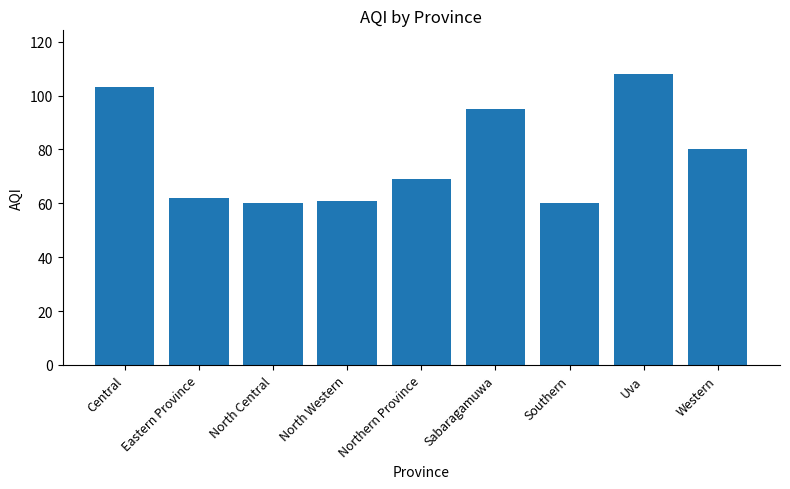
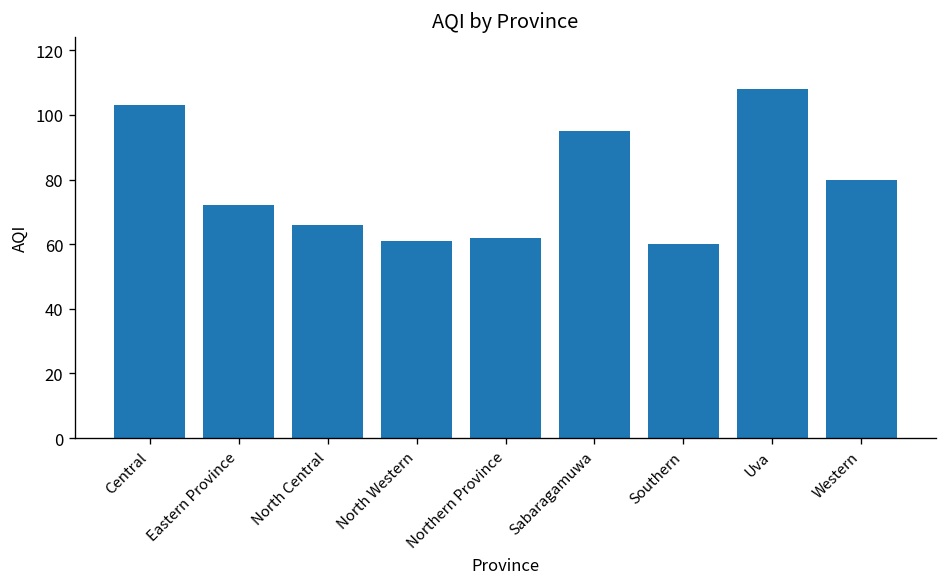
Eastern Province: 62 -> 72
North Central: 60 -> 66
Northern Province: 69 -> 62
